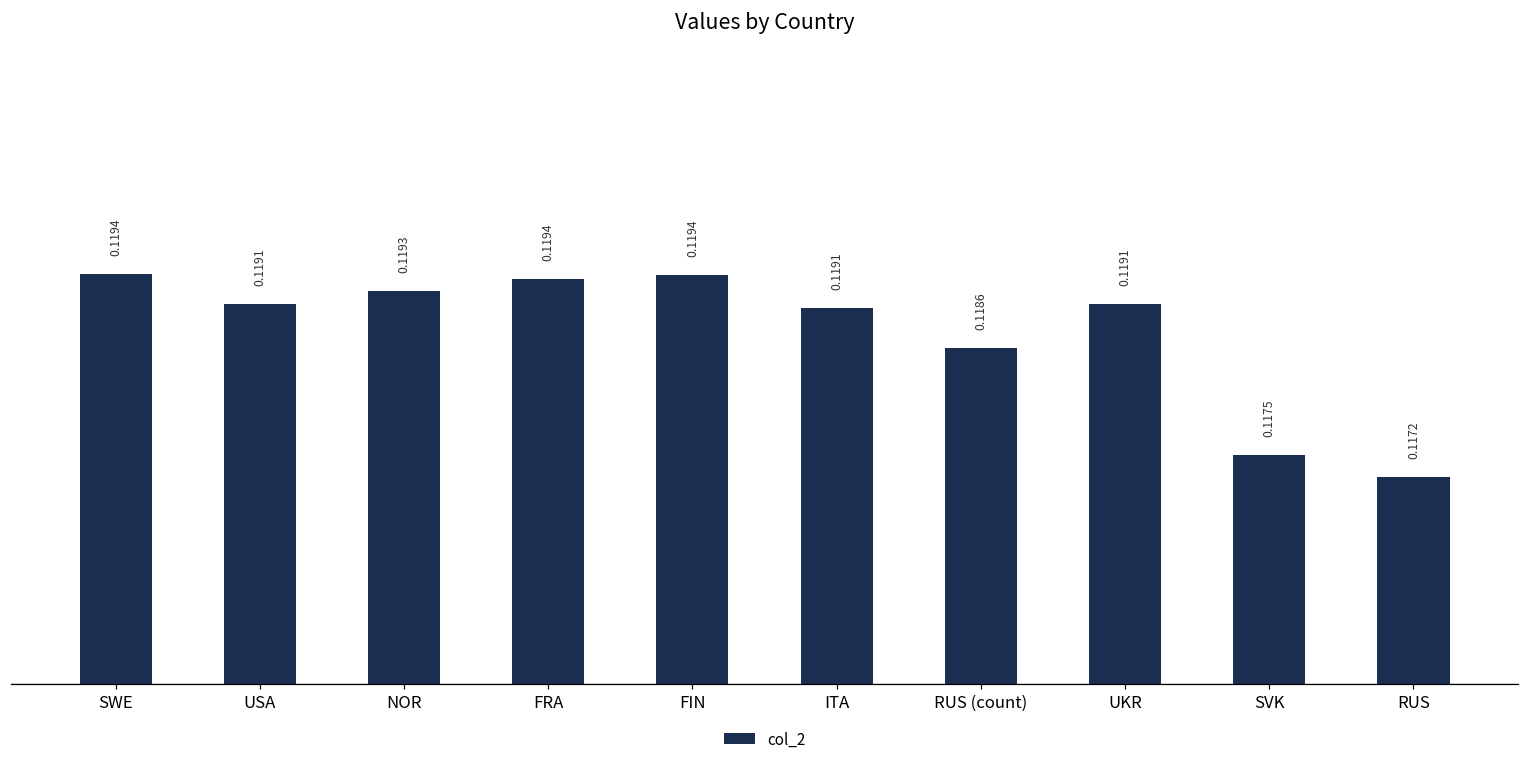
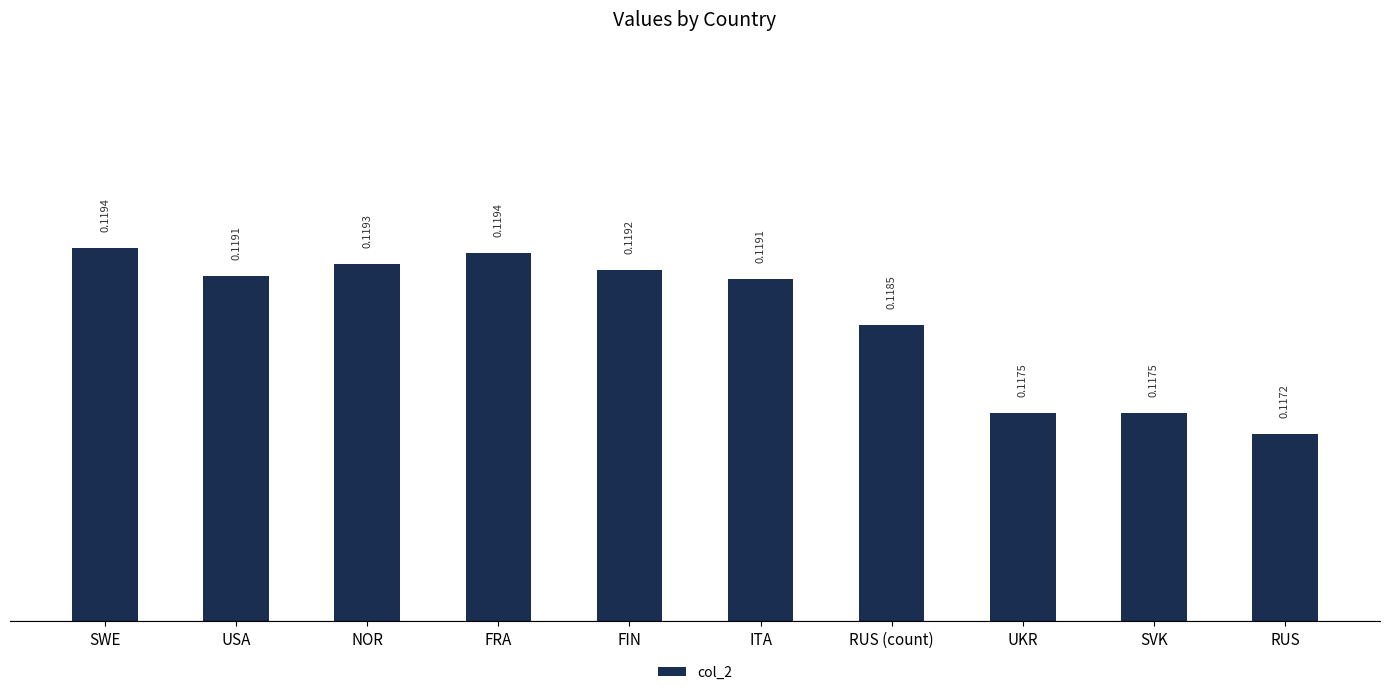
FIN: 0.1194 -> 0.1192
RUS (count): 0.1186 -> 0.1185
UKR: 0.1191 -> 0.1175
